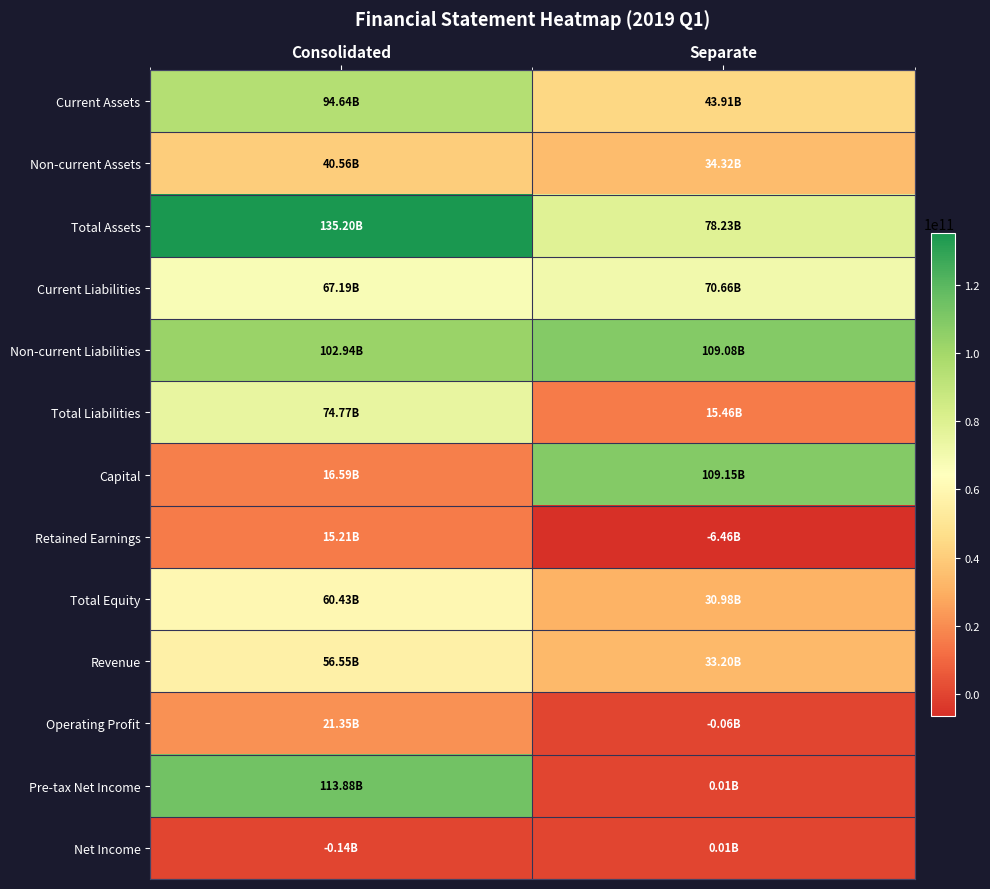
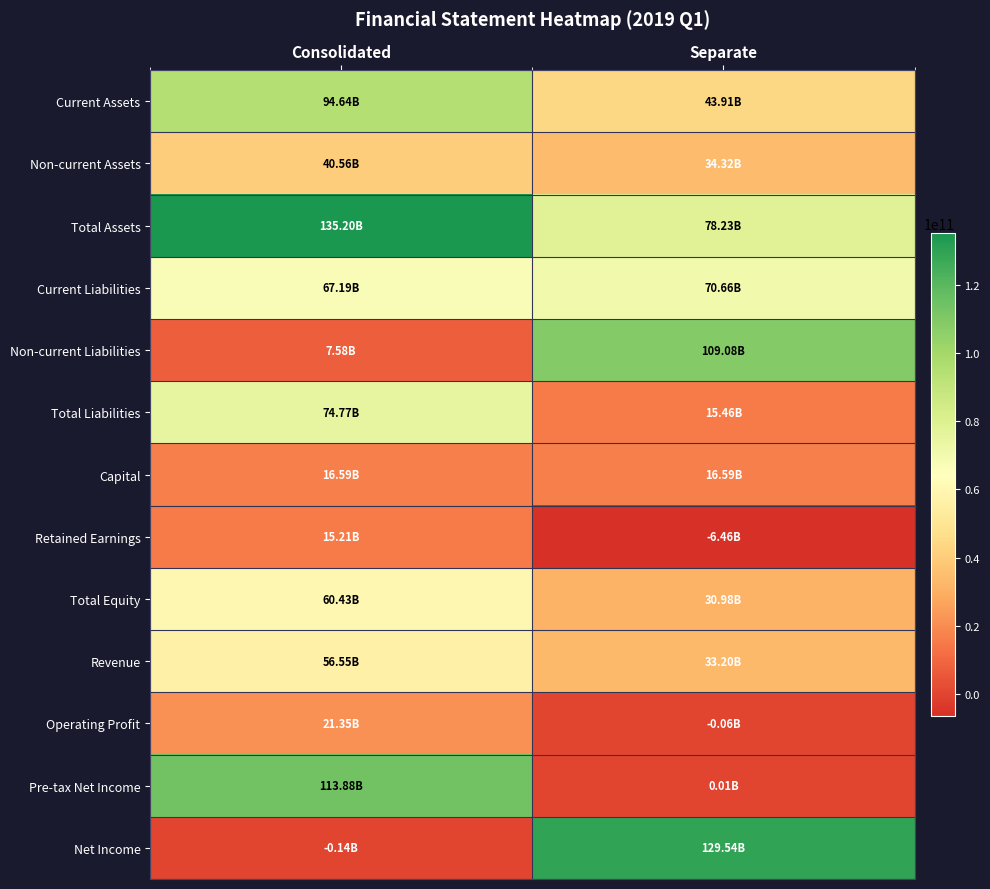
Non-current Liabilities, Consolidated: 102.94B -> 7.58B
Capital, Separate: 109.15B -> 16.59B
Net Income, Separate: 0.01B -> 129.54B
